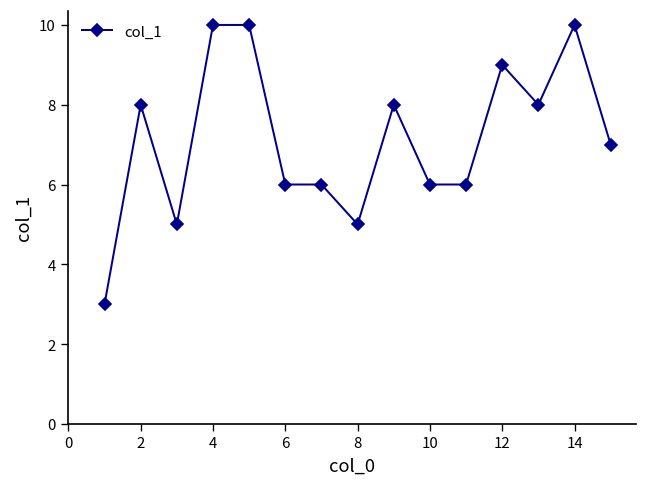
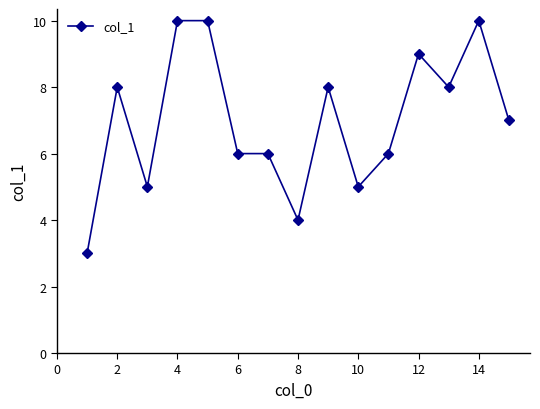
8: 5 -> 4
10: 6 -> 5
